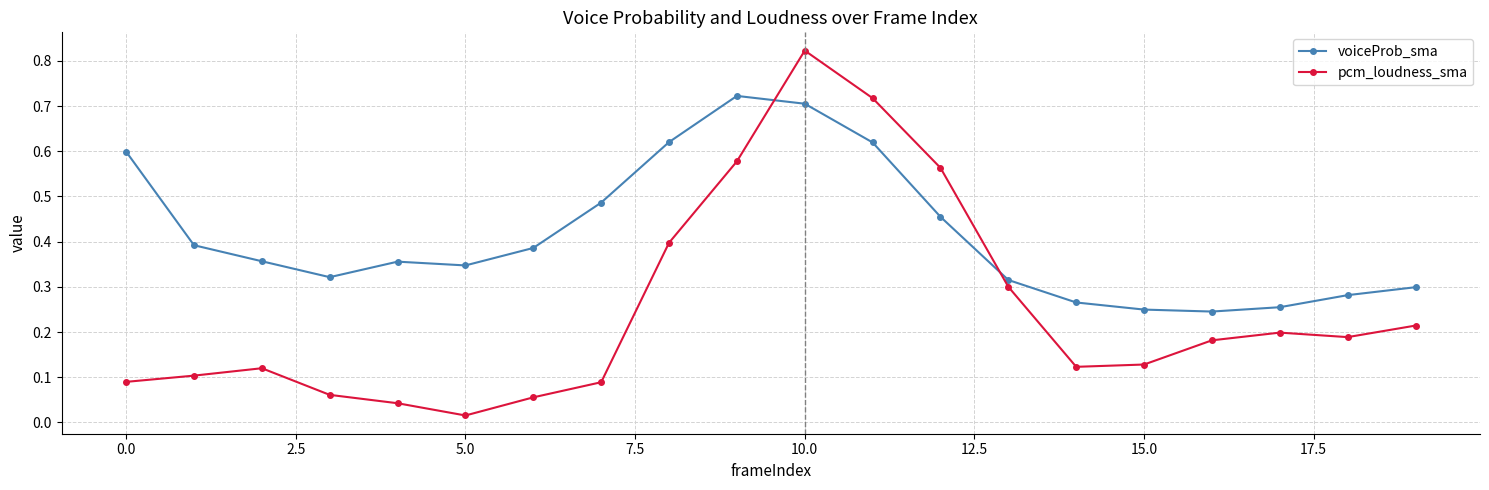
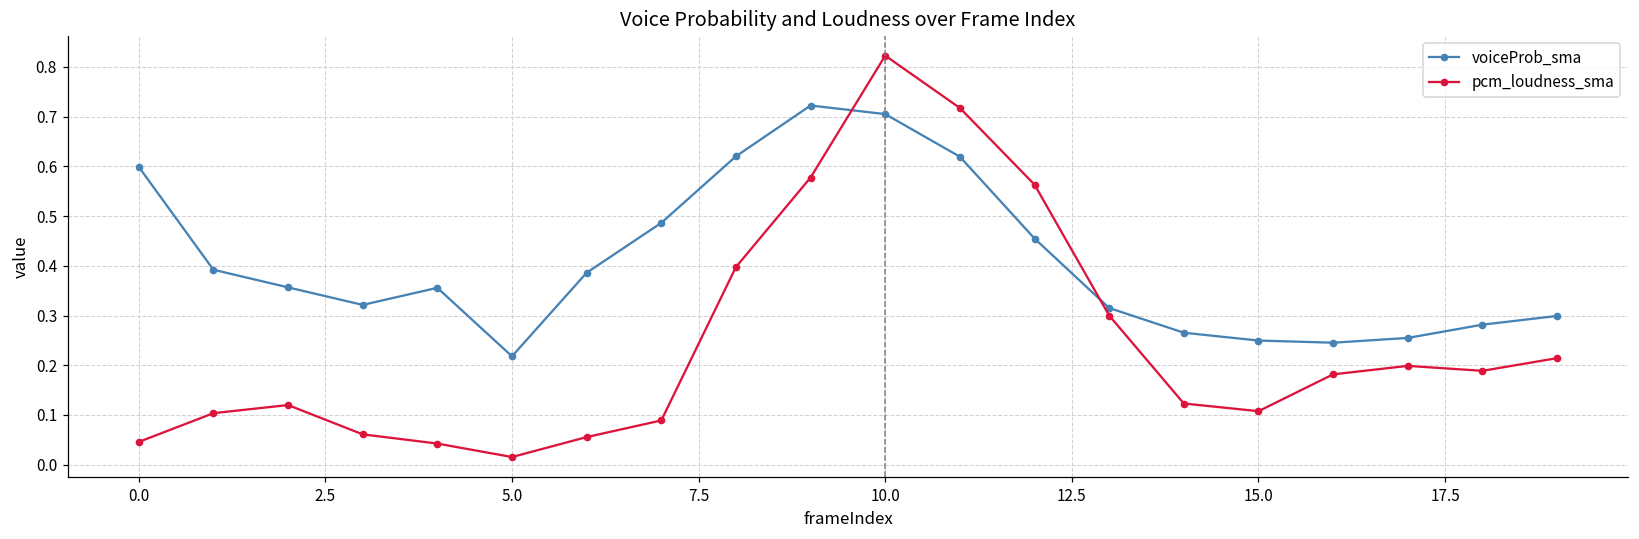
pcm_loudness_sma, 0.0: 0.09 -> 0.05
voiceProb_sma, 5.0: 0.35 -> 0.22
pcm_loudness_sma, 15.0: 0.13 -> 0.11
